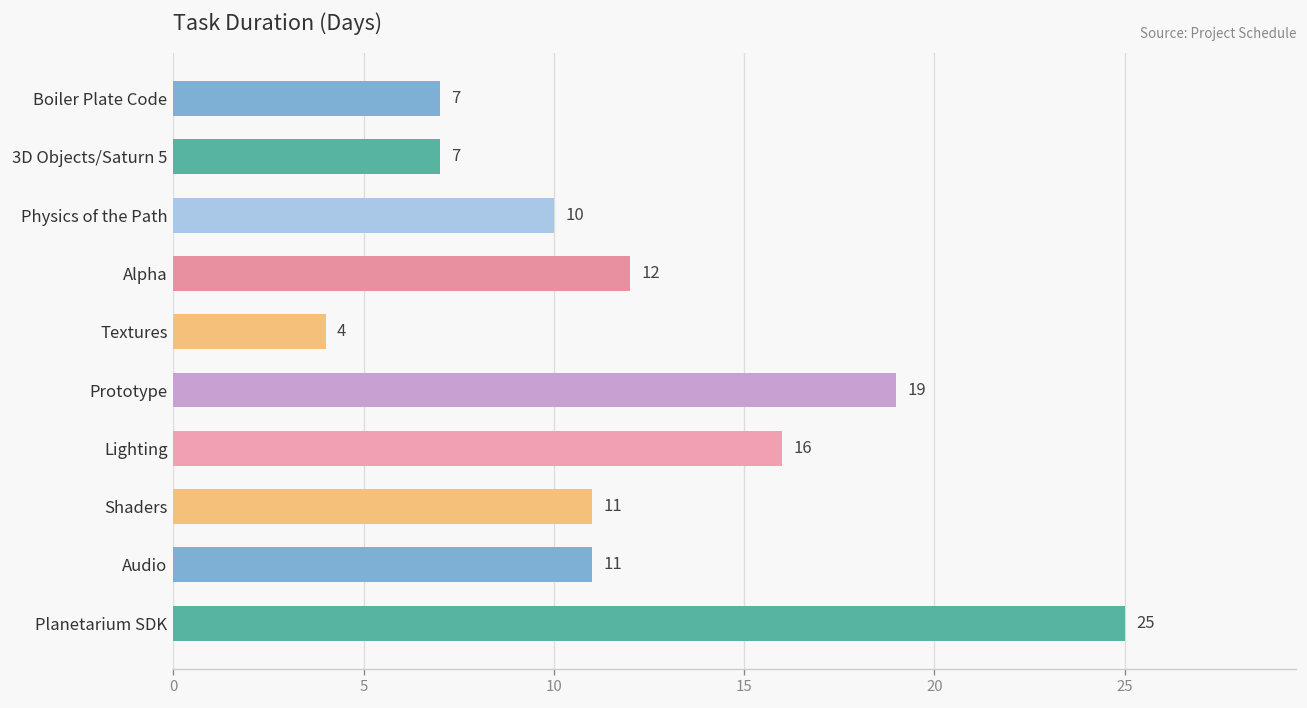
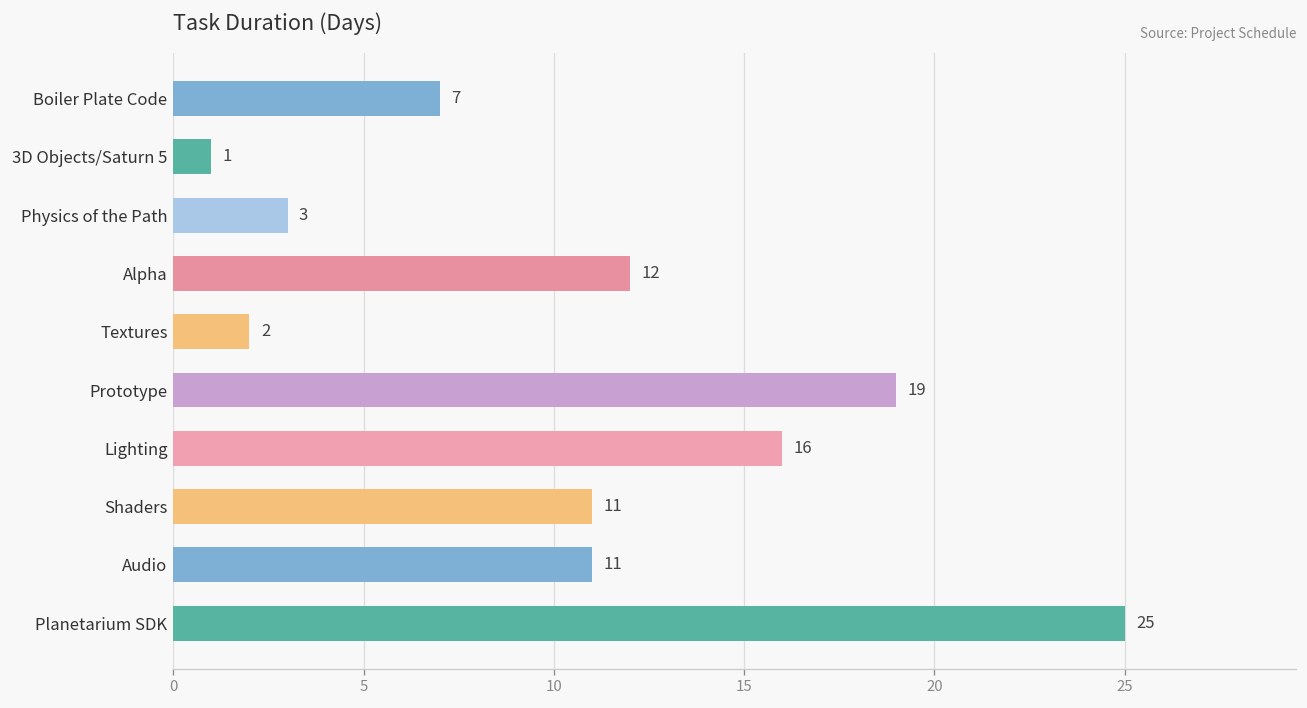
3D Objects/Saturn 5: 7 -> 1
Physics of the Path: 10 -> 3
Textures: 4 -> 2
